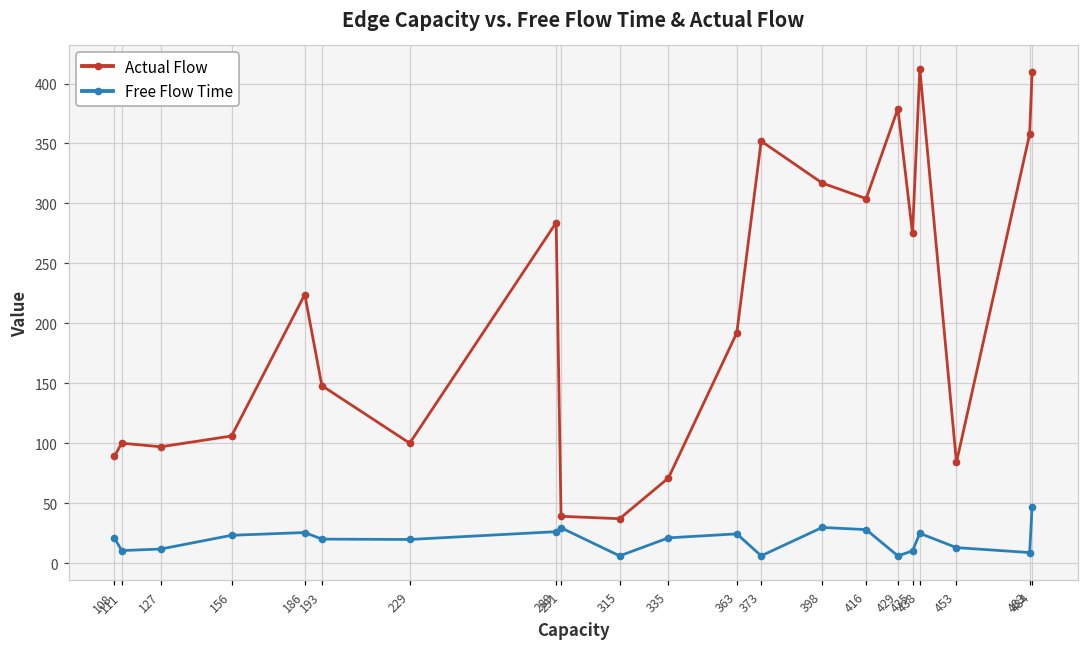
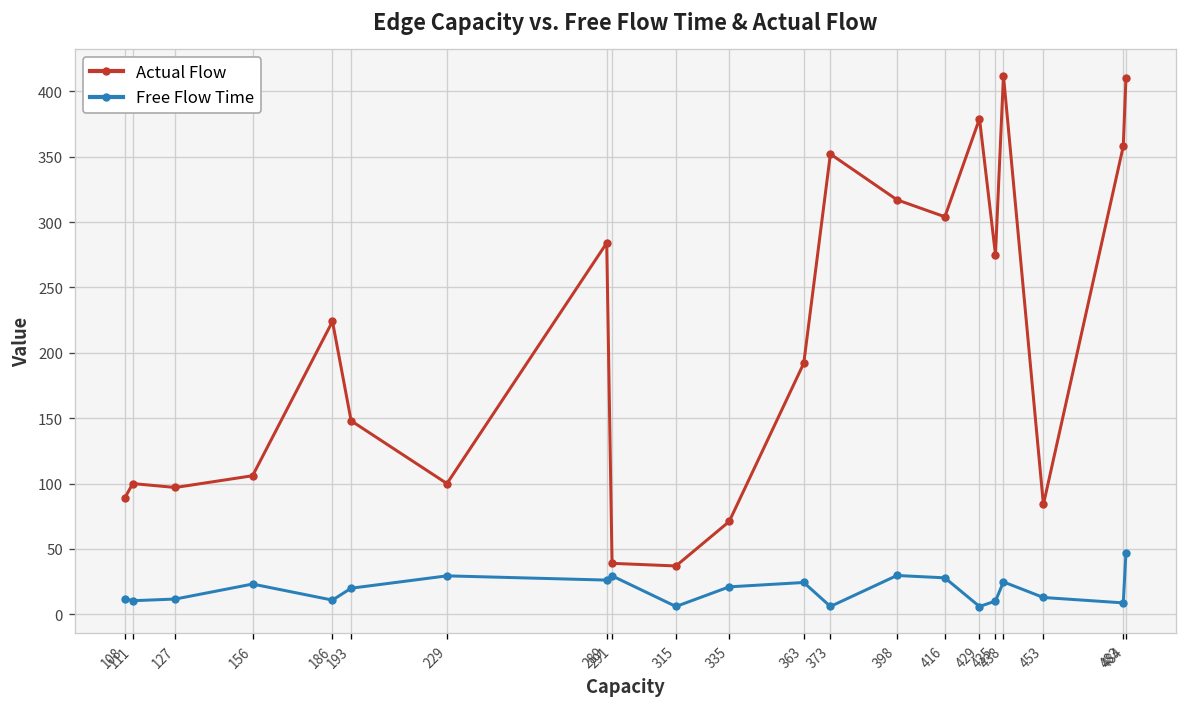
Free Flow Time, 108: 21 -> 12
Free Flow Time, 186: 25 -> 11
Free Flow Time, 229: 20 -> 29
